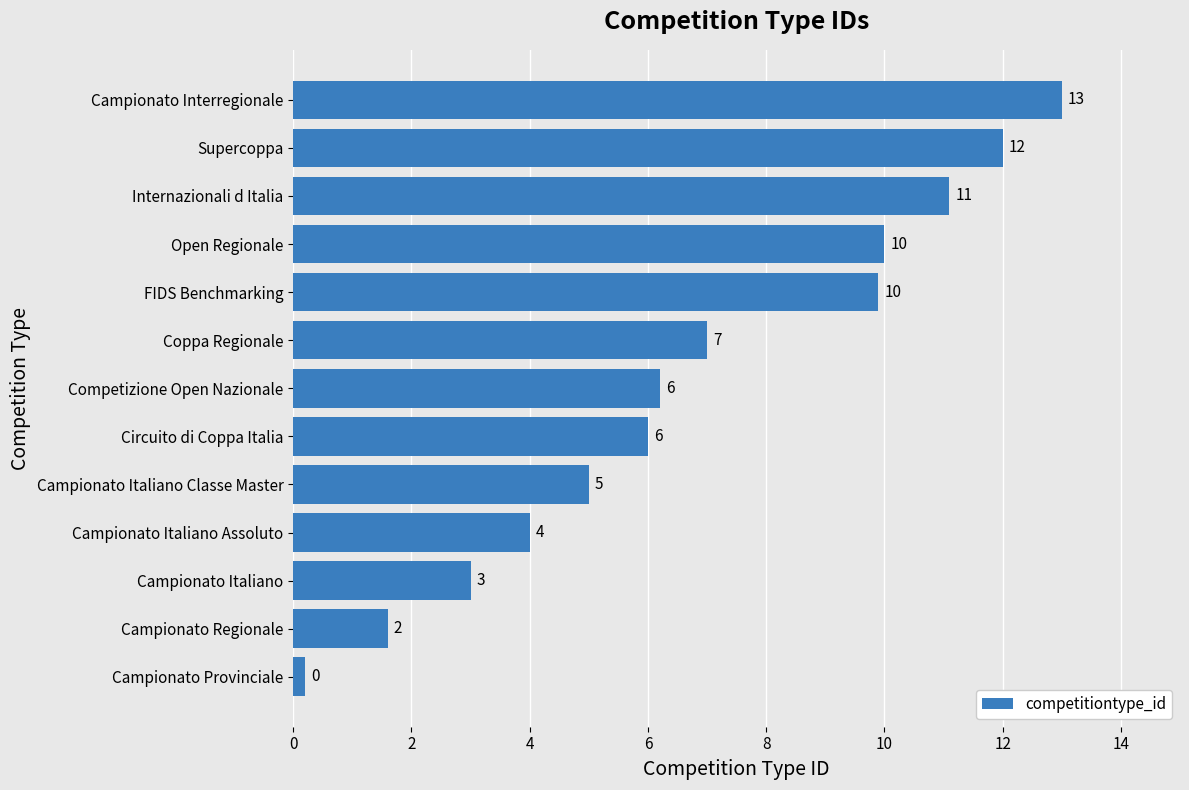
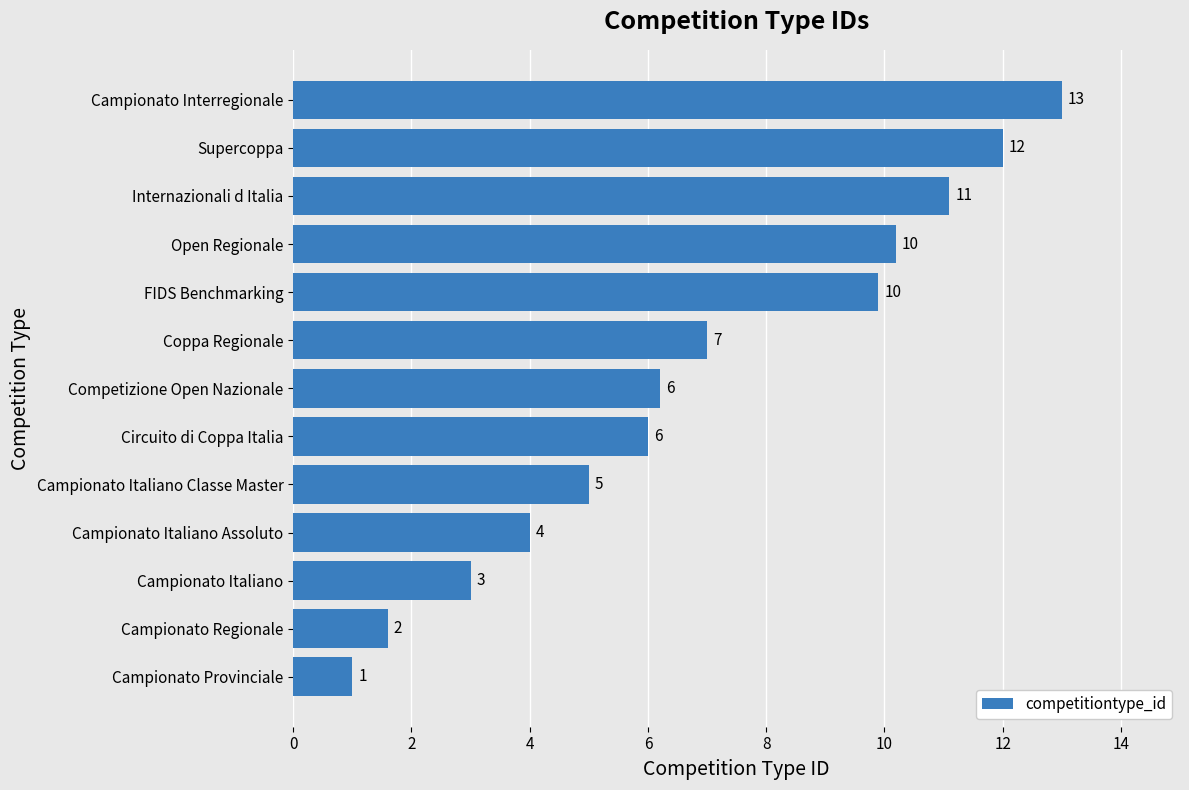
Open Regionale: 10.0 -> 10.2
Campionato Provinciale: 0 -> 1
